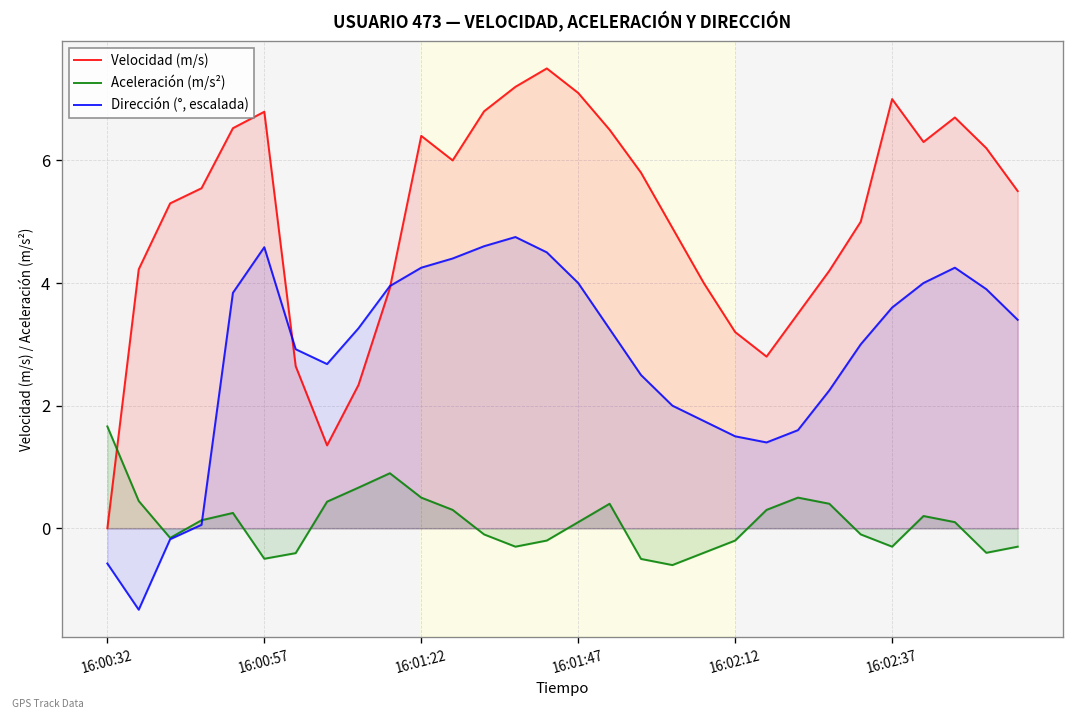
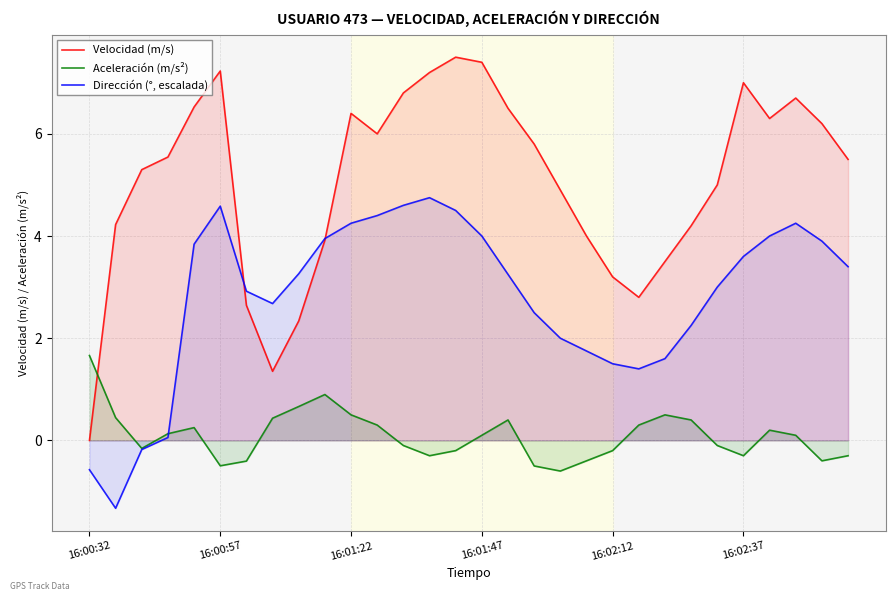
Velocidad (m/s), 16:00:57: 6.8 -> 7.2
Velocidad (m/s), 16:01:47: 7.1 -> 7.4
